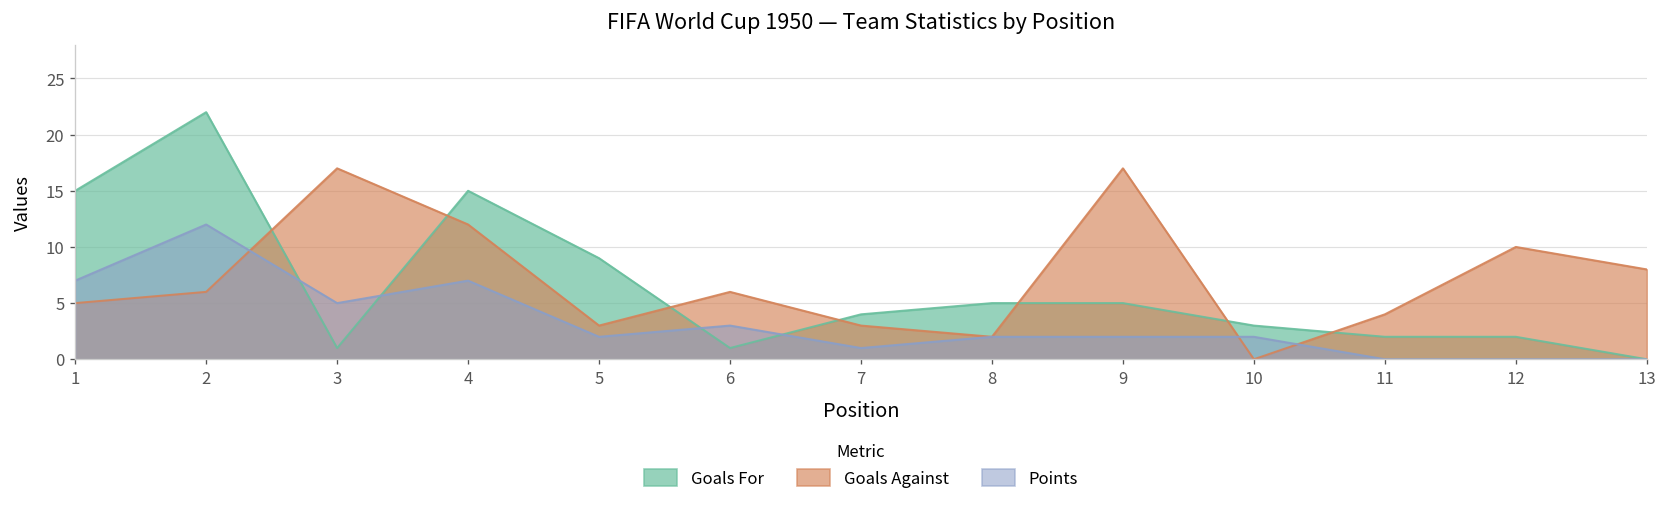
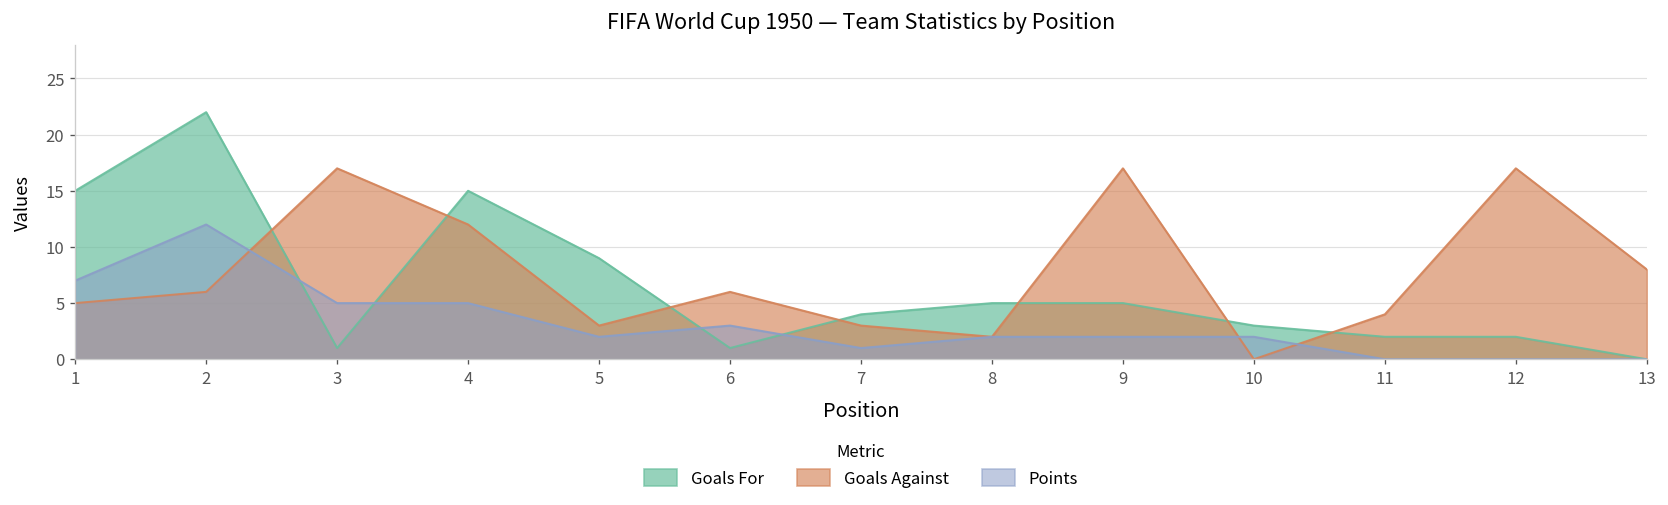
Points, 4: 7 -> 5
Goals Against, 12: 10 -> 17
